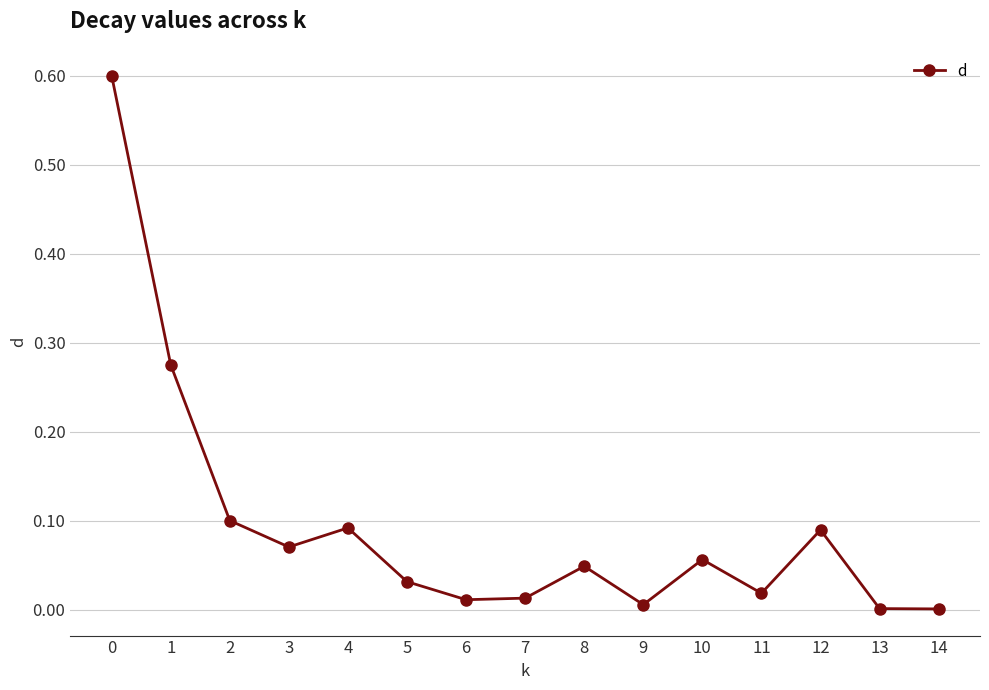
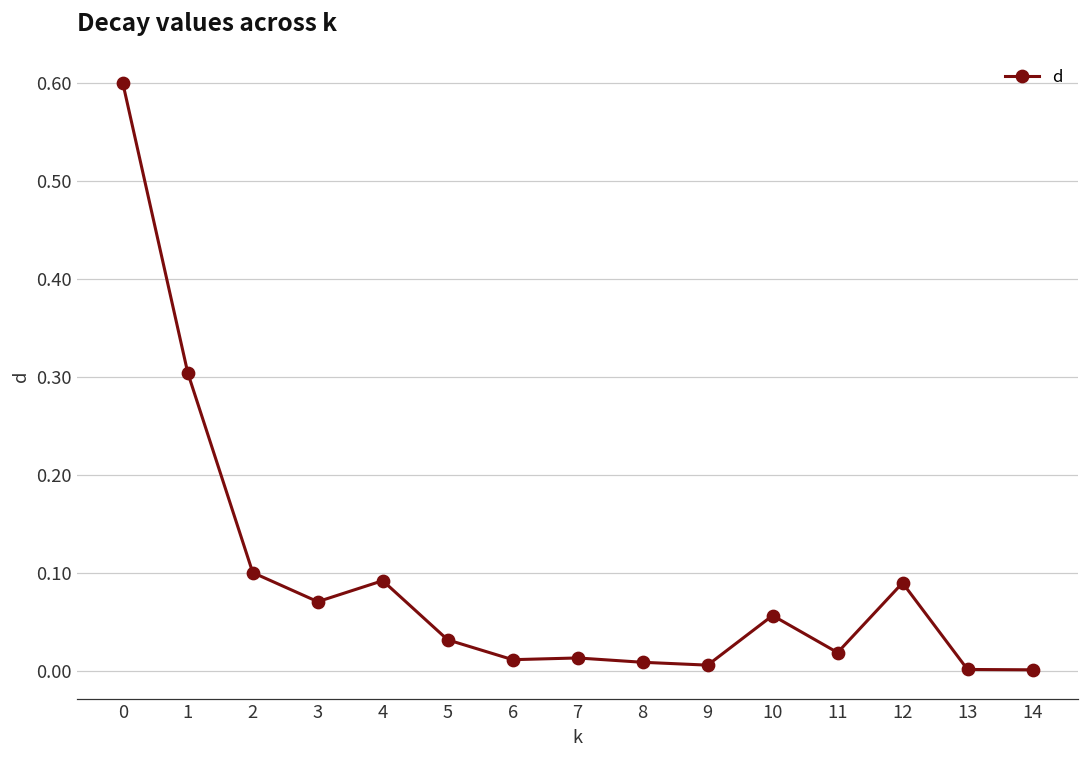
1: 0.28 -> 0.30
8: 0.05 -> 0.01
